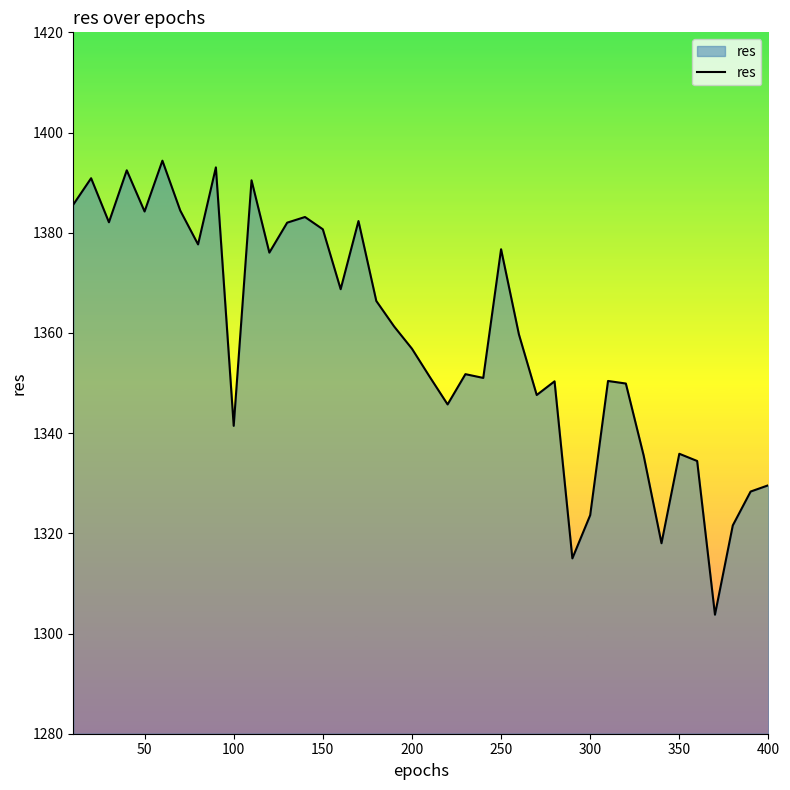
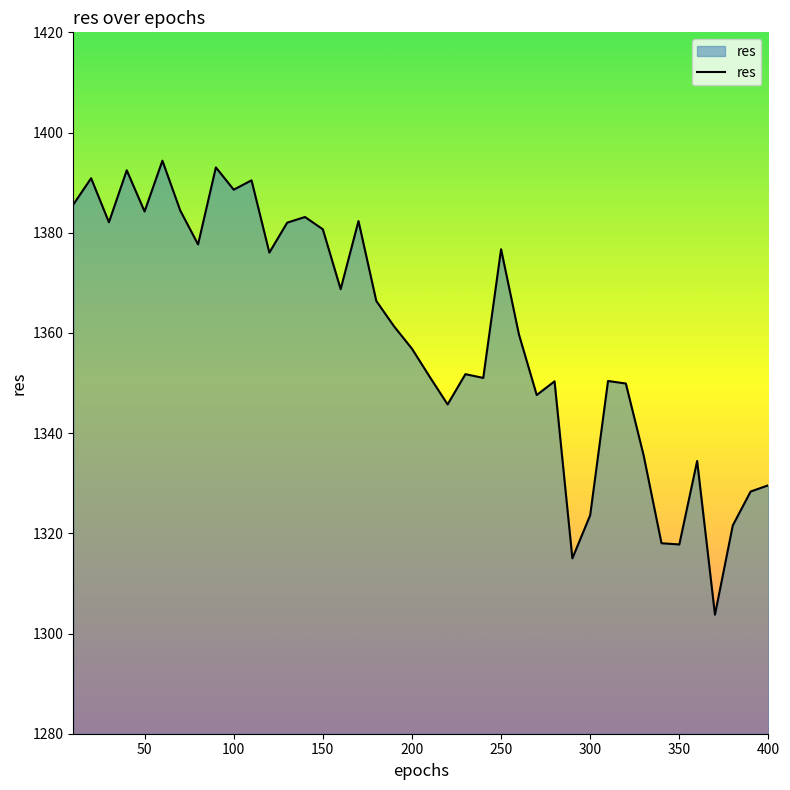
100: 1341 -> 1389
350: 1336 -> 1318
